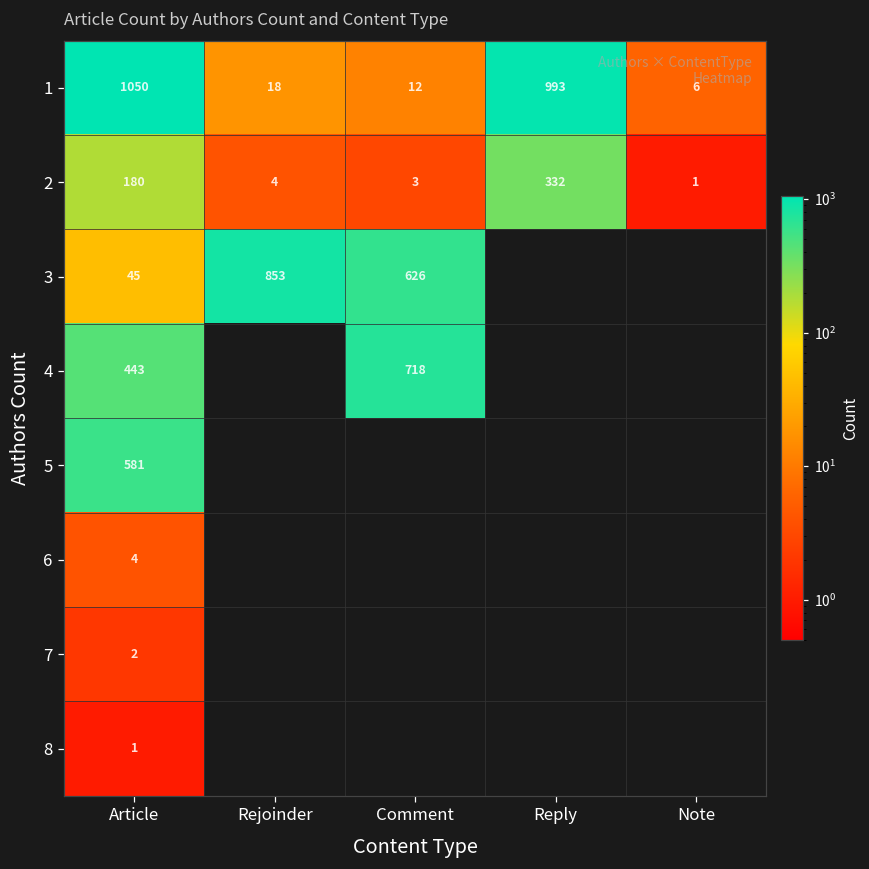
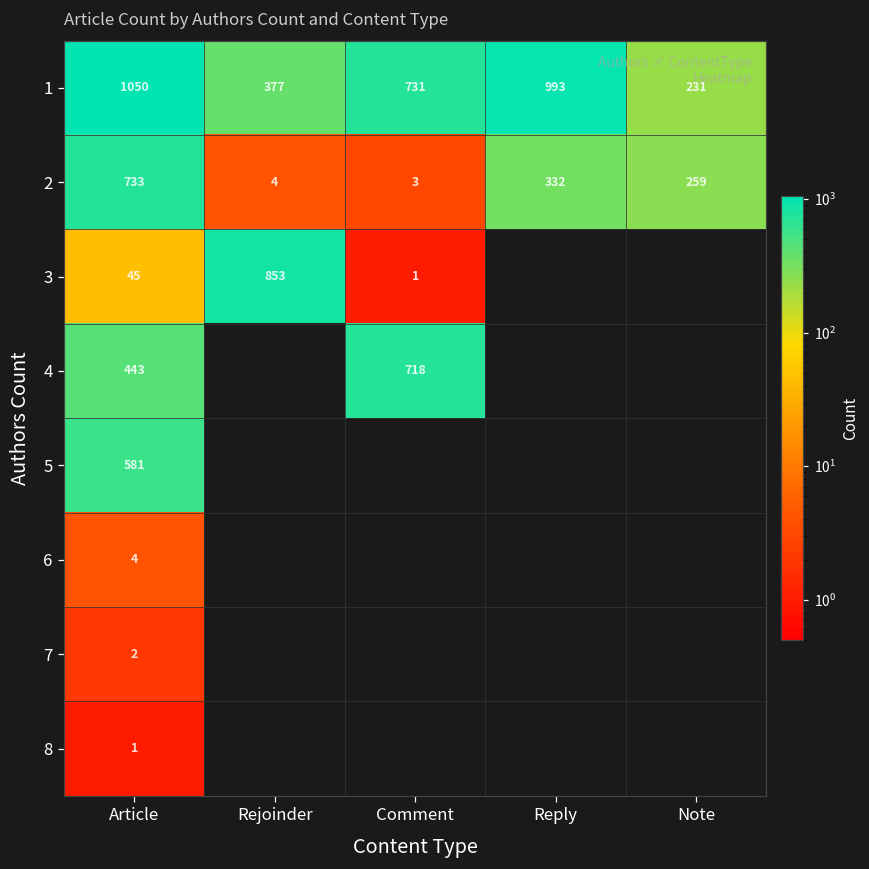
1, Rejoinder: 18 -> 377
1, Comment: 12 -> 731
1, Note: 6 -> 231
2, Article: 180 -> 733
2, Note: 1 -> 259
3, Comment: 626 -> 1
